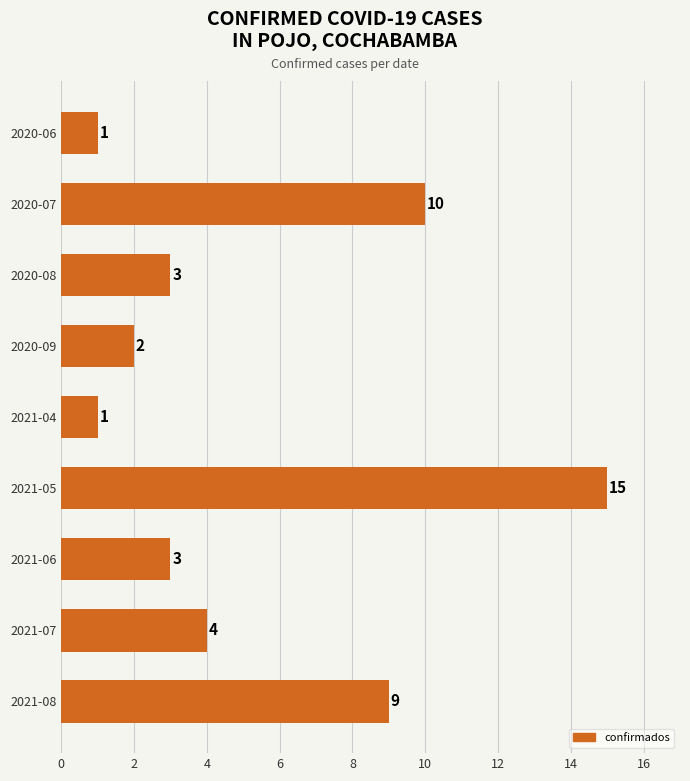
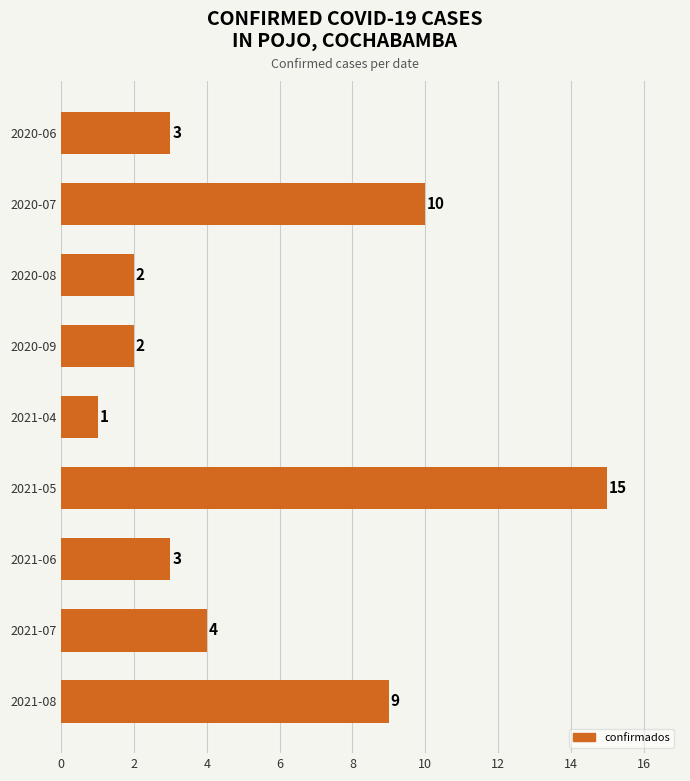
2020-06: 1 -> 3
2020-08: 3 -> 2
